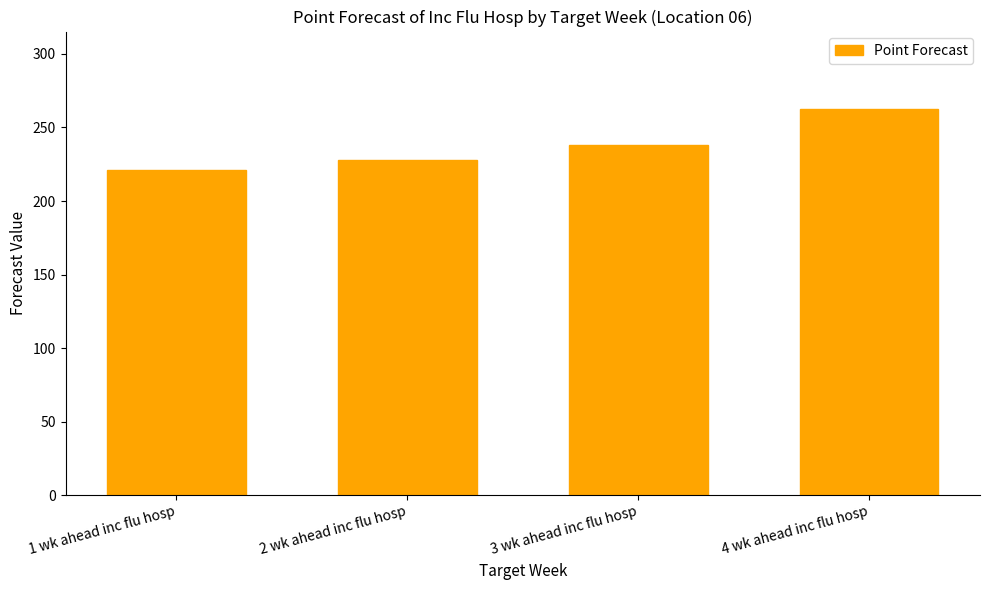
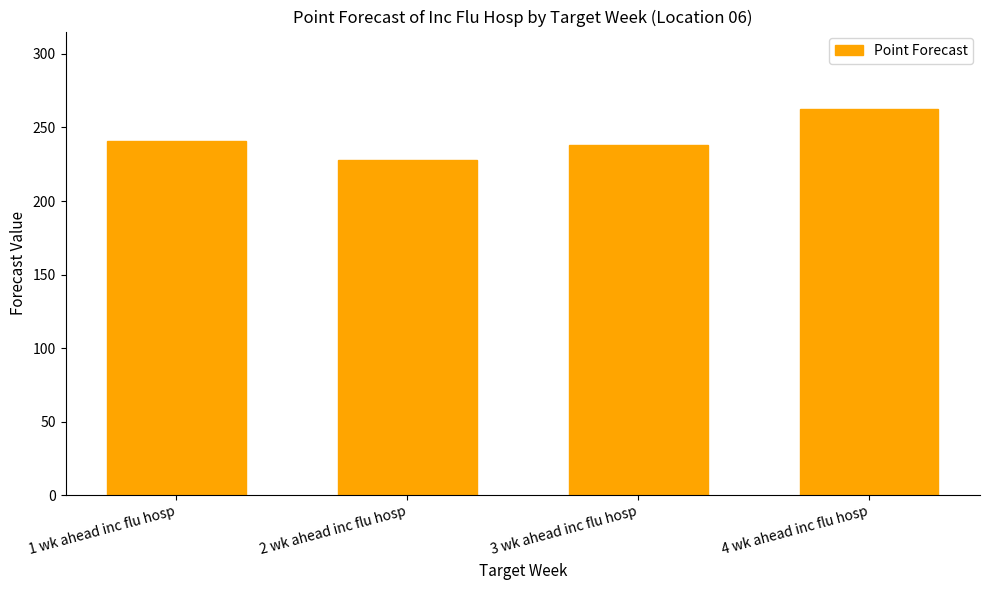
1 wk ahead inc flu hosp: 221 -> 241
